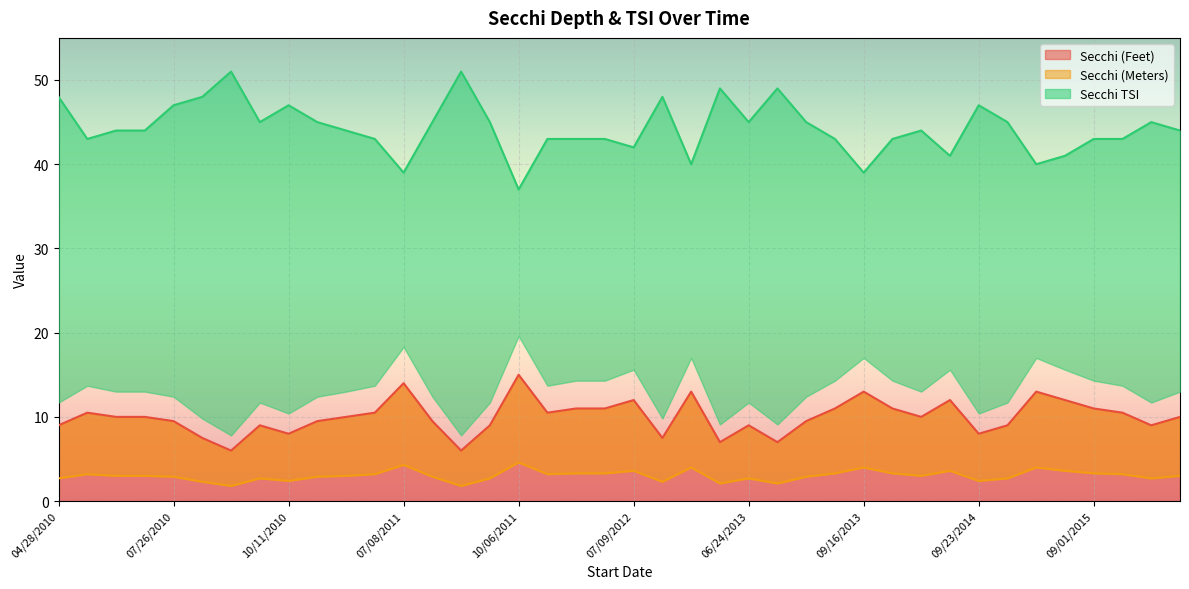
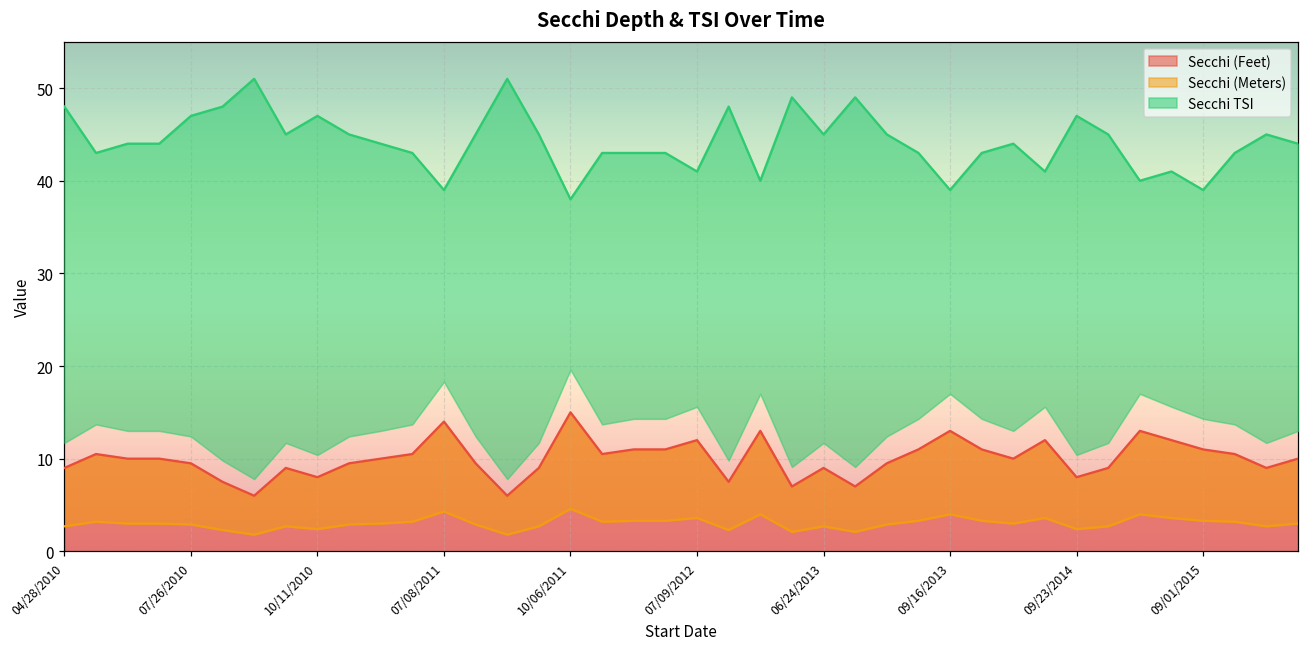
Secchi TSI, 10/06/2011: 37 -> 38
Secchi TSI, 07/09/2012: 42 -> 41
Secchi TSI, 09/01/2015: 43 -> 39
